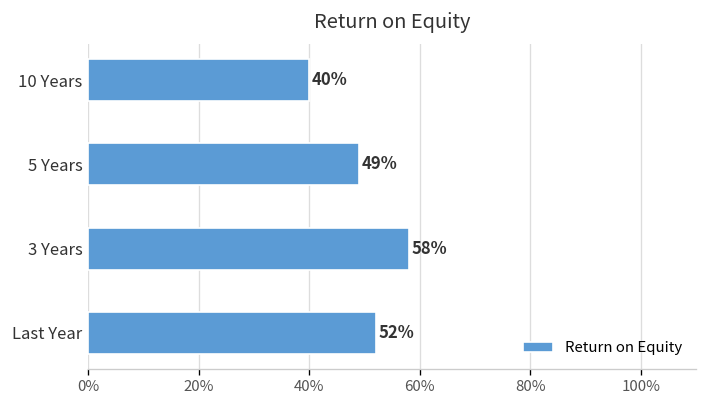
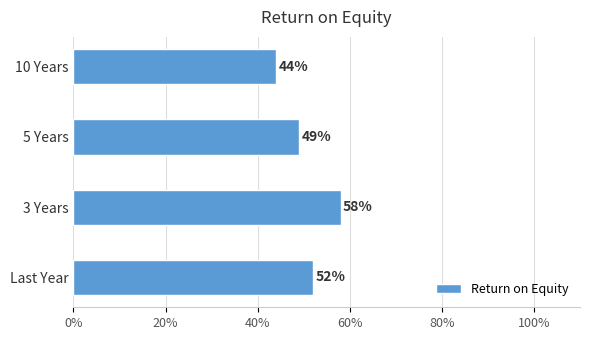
10 Years: 40% -> 44%
